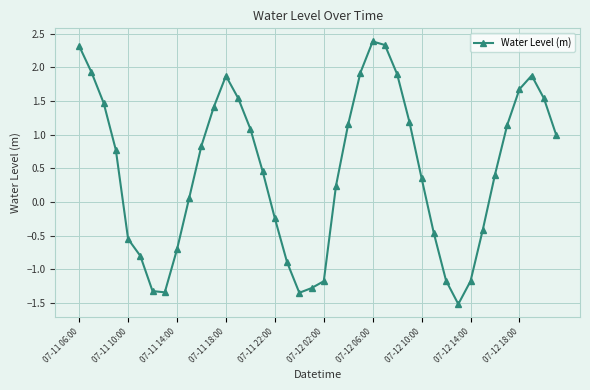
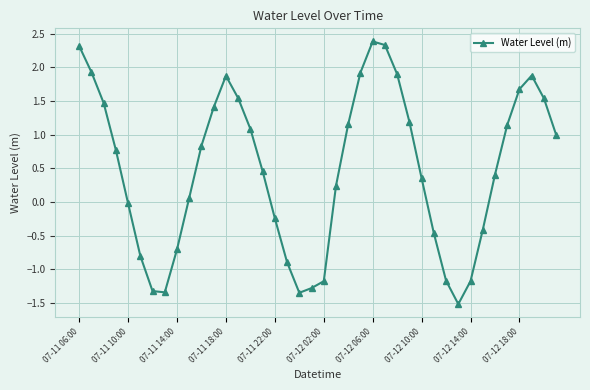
07-11 10:00: -0.5 -> 0.0
